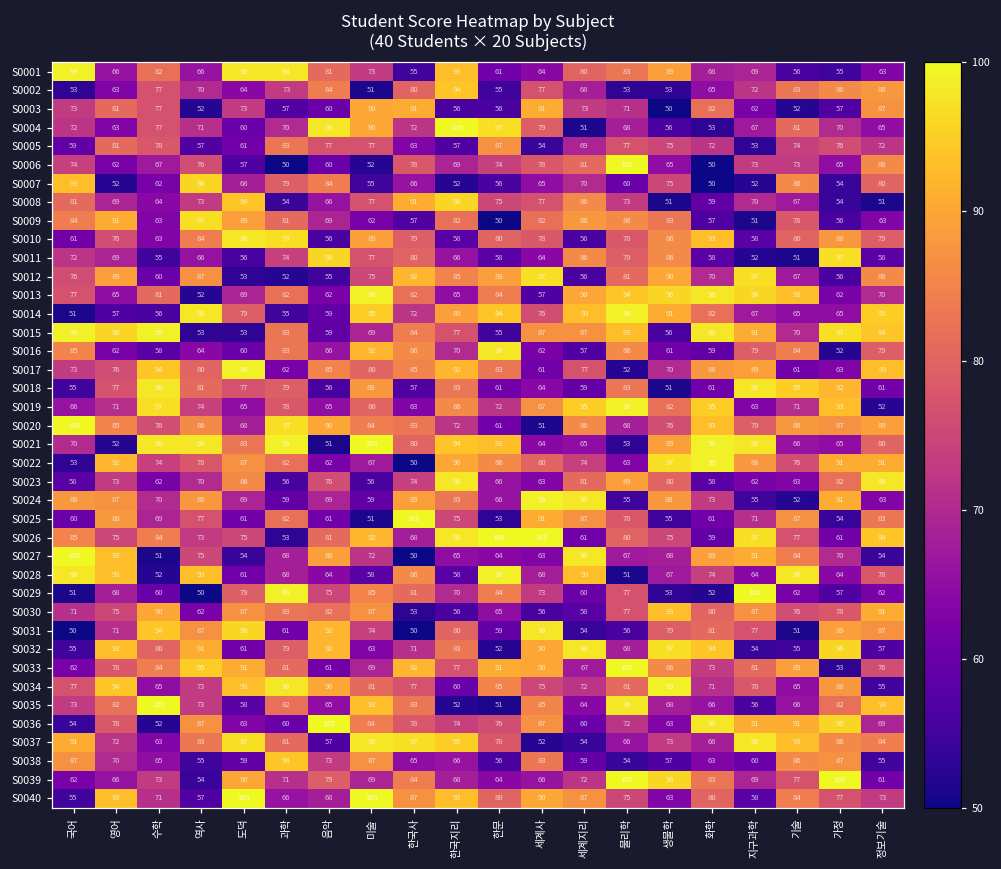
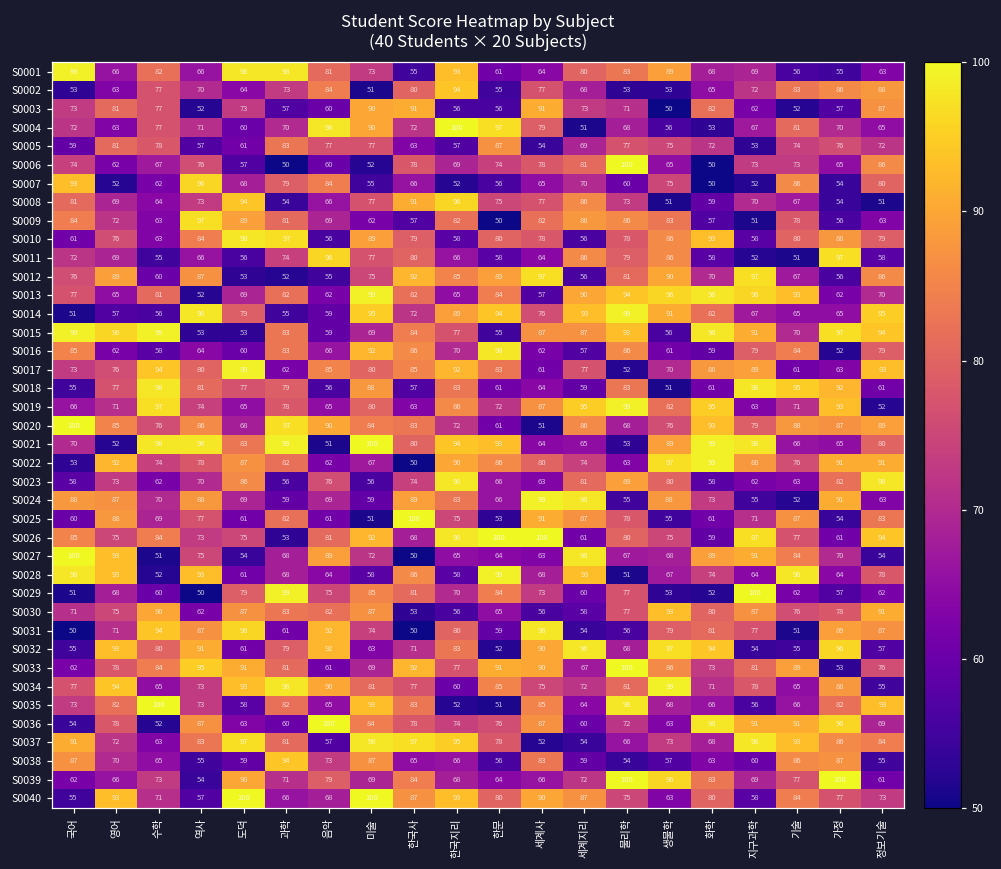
S0009, 영어: 91 -> 72
